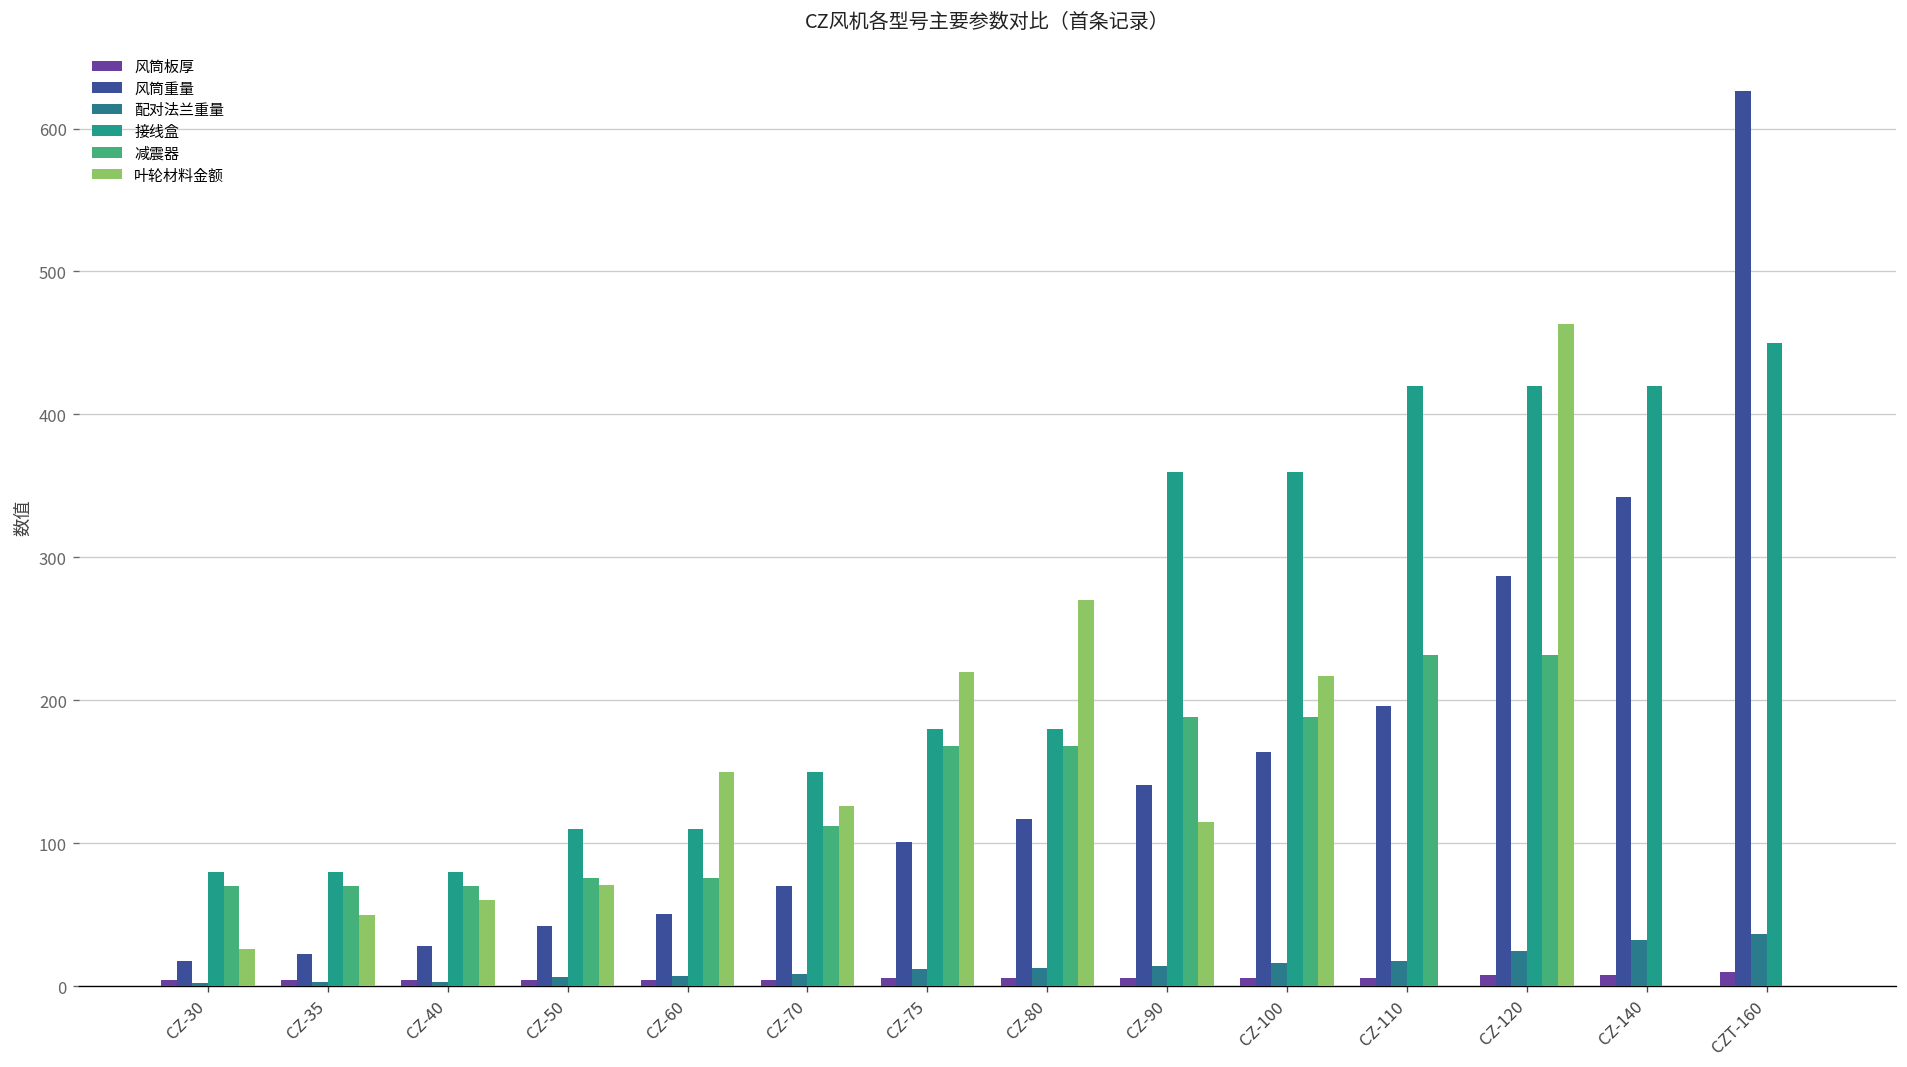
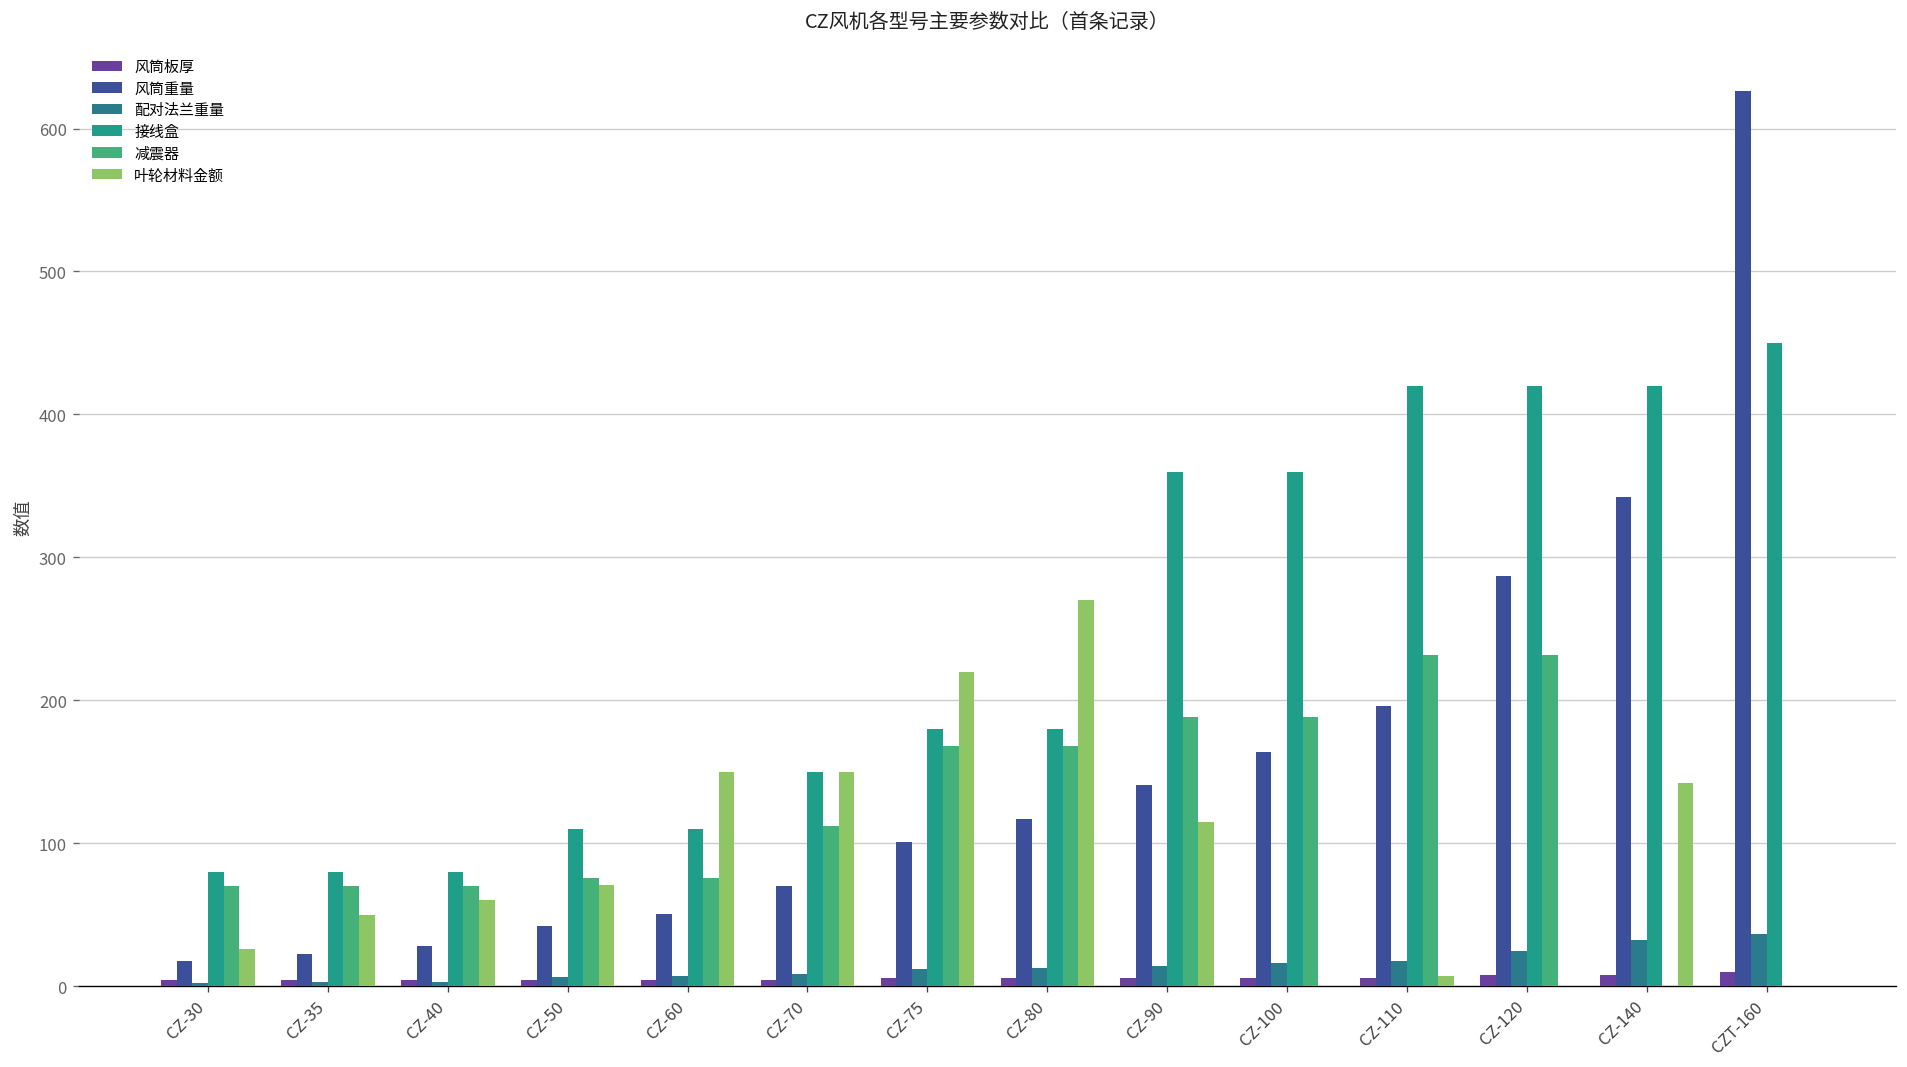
叶轮材料金额, CZ-70: 126 -> 150
叶轮材料金额, CZ-100: 217 -> 0
叶轮材料金额, CZ-110: 0 -> 7
叶轮材料金额, CZ-120: 463 -> 0
叶轮材料金额, CZ-140: 0 -> 142
